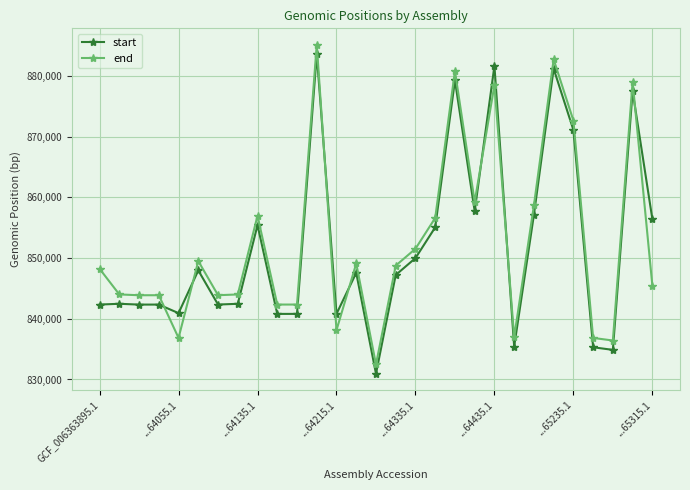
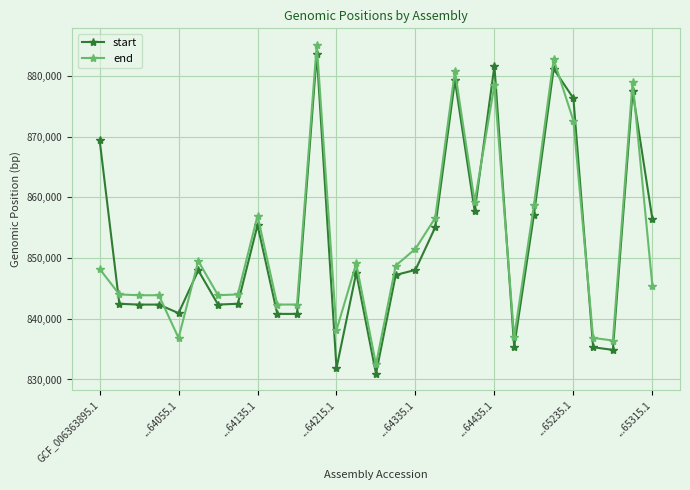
start, GCF_006363895.1: 842,000 -> 870,000
start, ...64215.1: 841,000 -> 832,000
start, ...64335.1: 850,000 -> 848,000
start, ...65235.1: 871,000 -> 876,000
